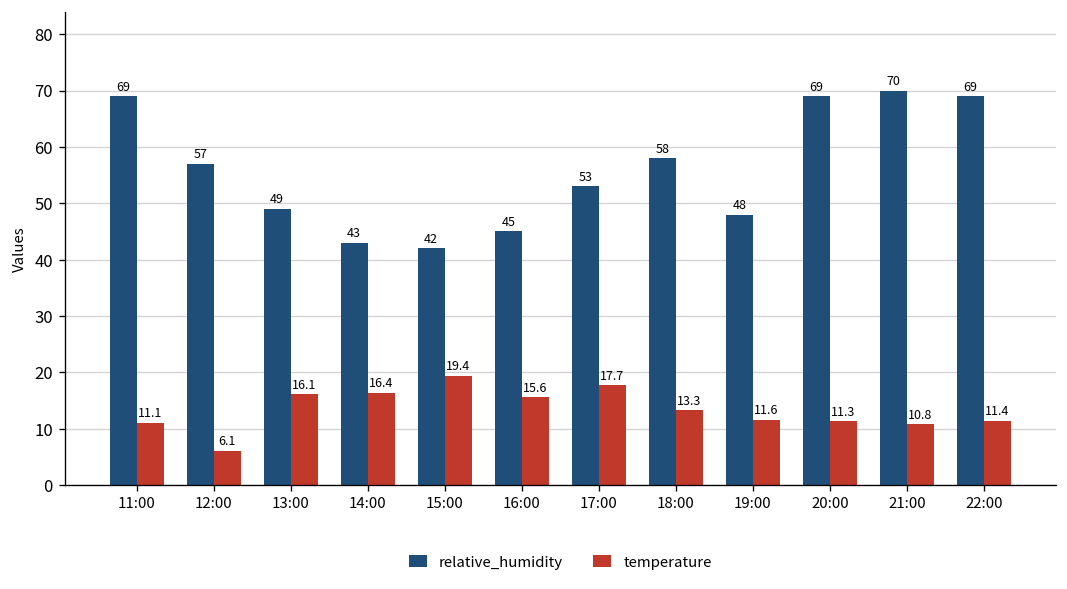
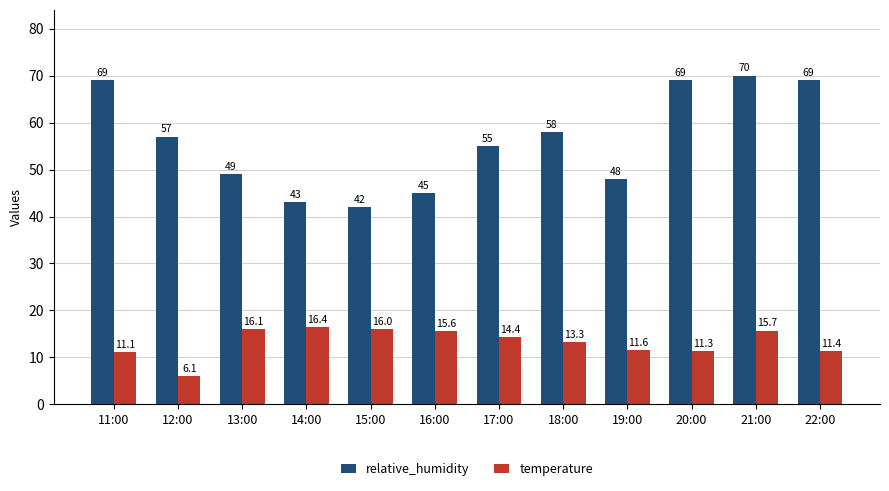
temperature, 15:00: 19.4 -> 16.0
relative_humidity, 17:00: 53 -> 55
temperature, 17:00: 17.7 -> 14.4
temperature, 21:00: 10.8 -> 15.7
